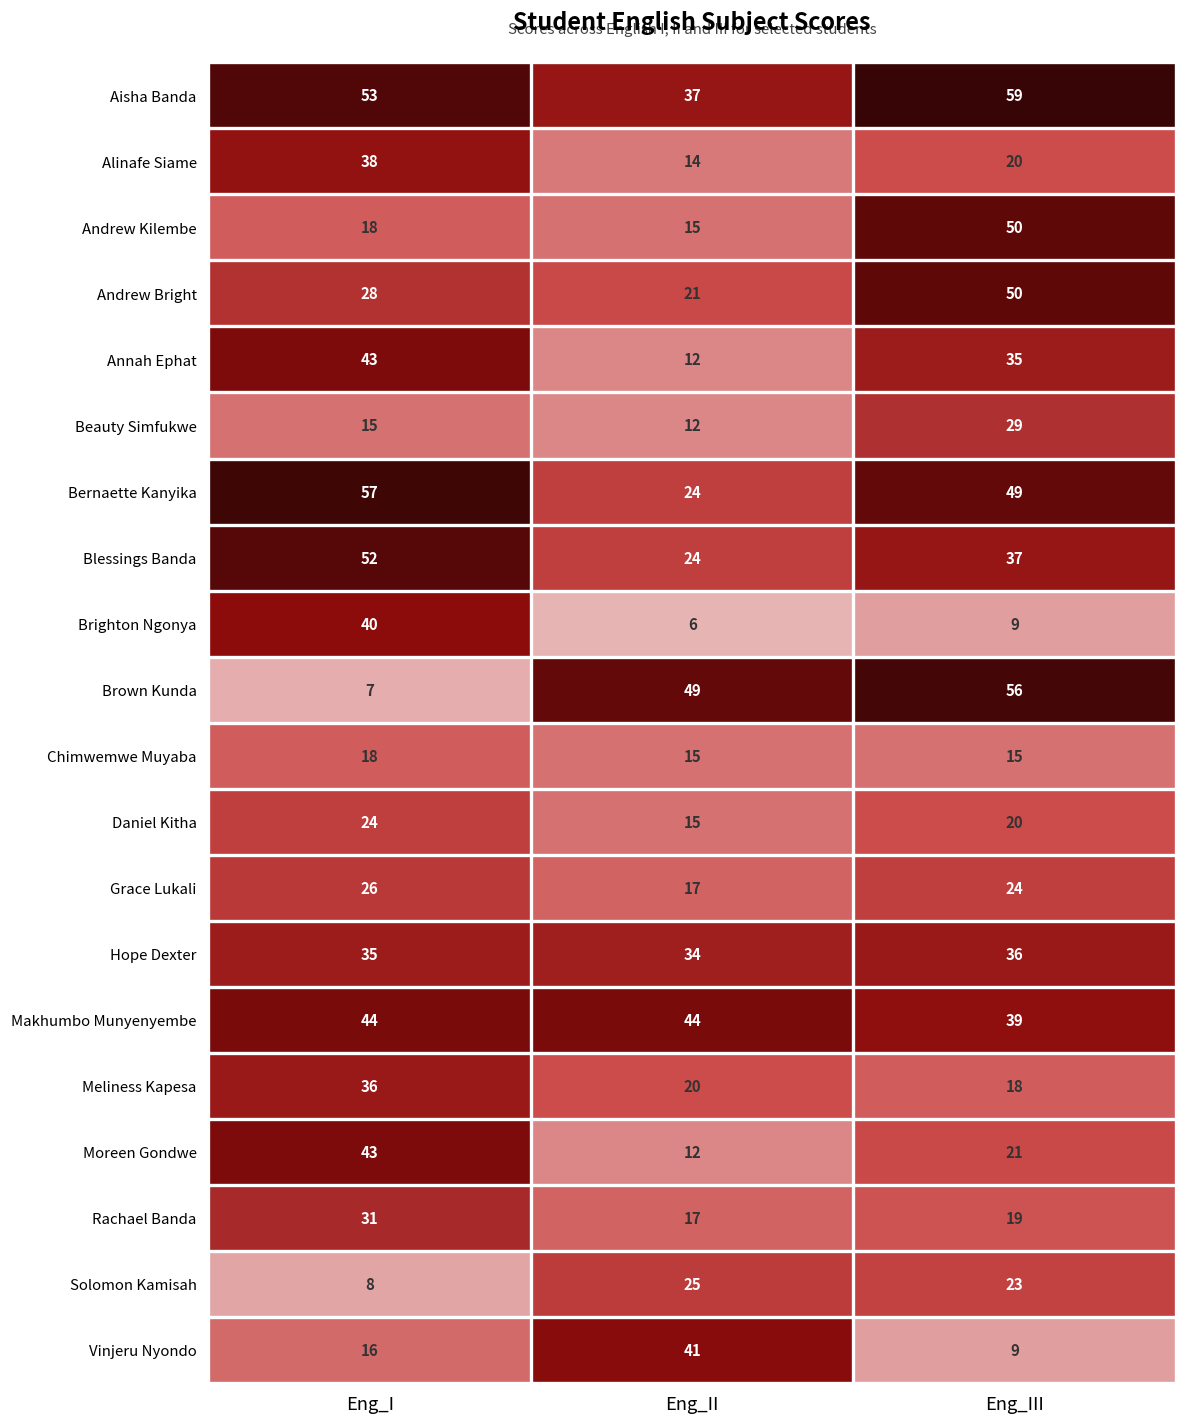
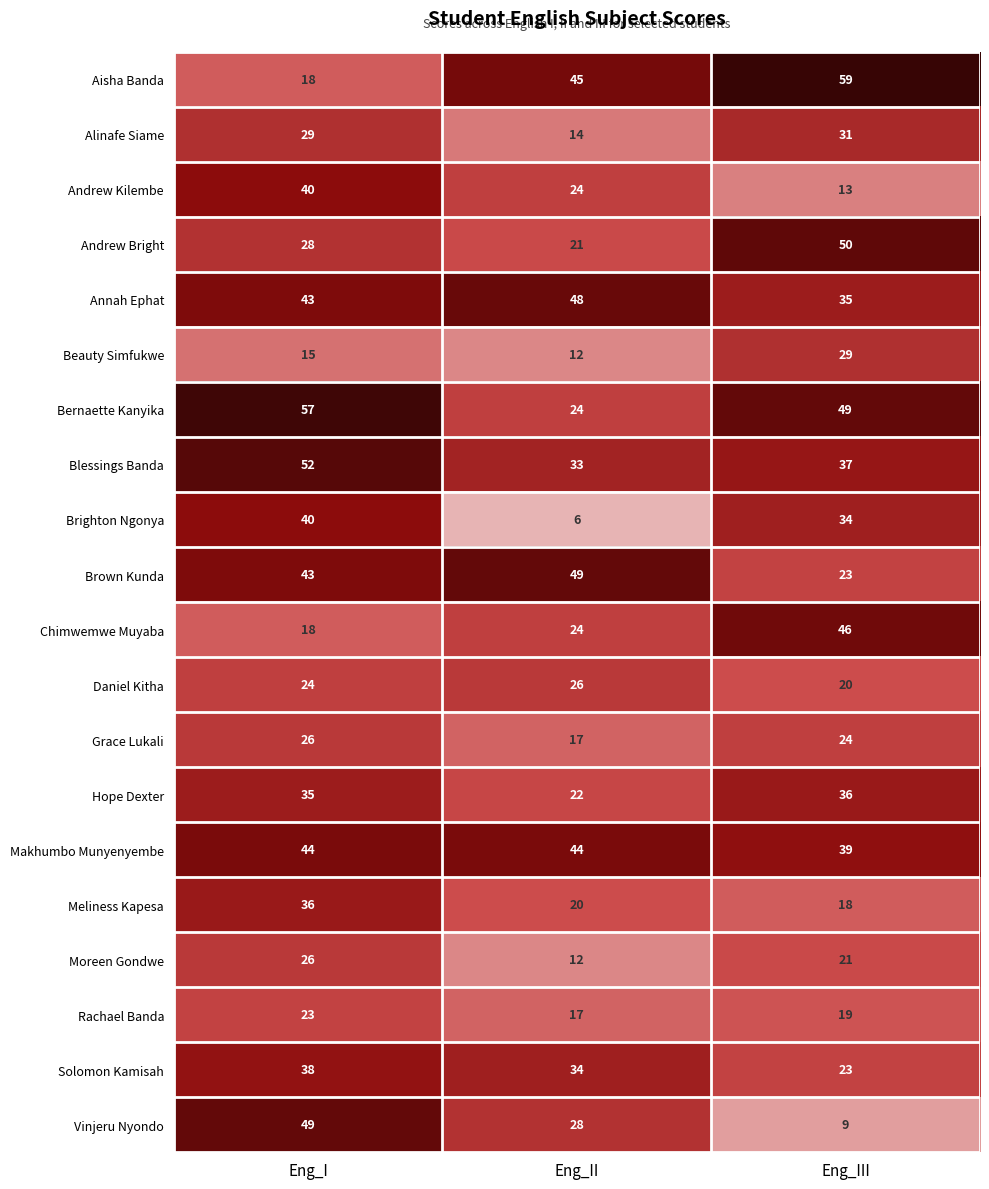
Aisha Banda, Eng_I: 53 -> 18
Aisha Banda, Eng_II: 37 -> 45
Alinafe Siame, Eng_I: 38 -> 29
Alinafe Siame, Eng_III: 20 -> 31
Andrew Kilembe, Eng_I: 18 -> 40
Andrew Kilembe, Eng_II: 15 -> 24
Andrew Kilembe, Eng_III: 50 -> 13
Annah Ephat, Eng_II: 12 -> 48
Blessings Banda, Eng_II: 24 -> 33
Brighton Ngonya, Eng_III: 9 -> 34
Brown Kunda, Eng_I: 7 -> 43
Brown Kunda, Eng_III: 56 -> 23
Chimwemwe Muyaba, Eng_II: 15 -> 24
Chimwemwe Muyaba, Eng_III: 15 -> 46
Daniel Kitha, Eng_II: 15 -> 26
Hope Dexter, Eng_II: 34 -> 22
Moreen Gondwe, Eng_I: 43 -> 26
Rachael Banda, Eng_I: 31 -> 23
Solomon Kamisah, Eng_I: 8 -> 38
Solomon Kamisah, Eng_II: 25 -> 34
Vinjeru Nyondo, Eng_I: 16 -> 49
Vinjeru Nyondo, Eng_II: 41 -> 28
